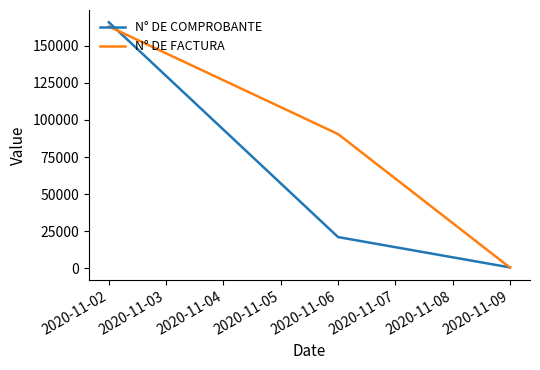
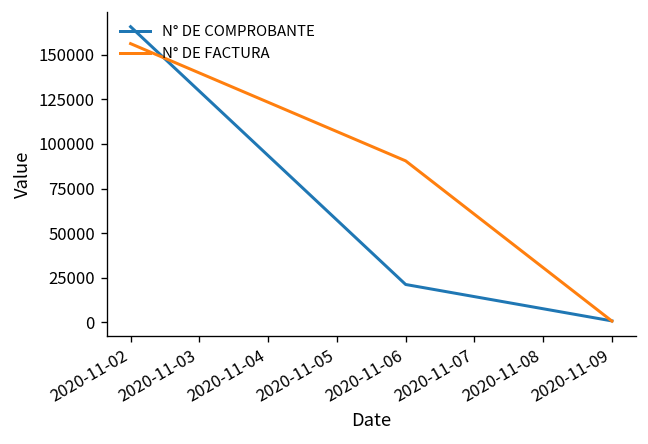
N° DE FACTURA, 2020-11-02: 163000 -> 156000
